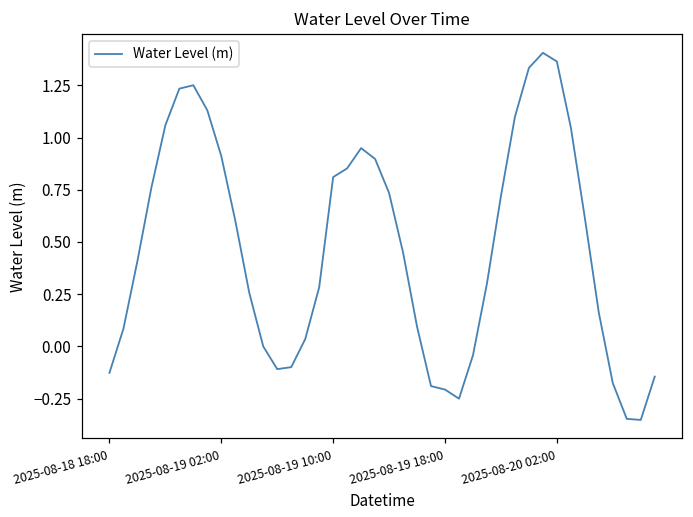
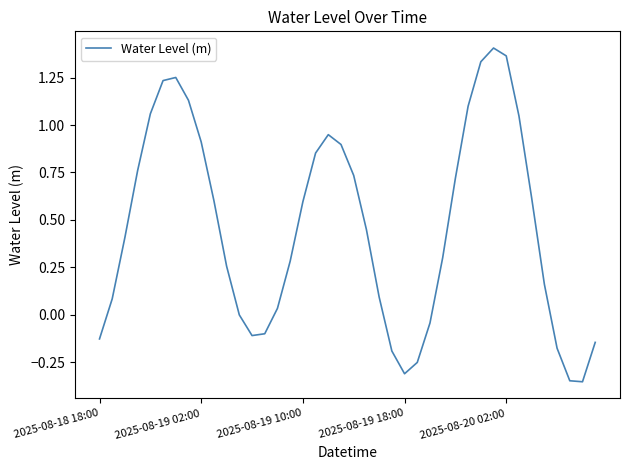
2025-08-19 10:00: 0.81 -> 0.60
2025-08-19 18:00: -0.21 -> -0.31
